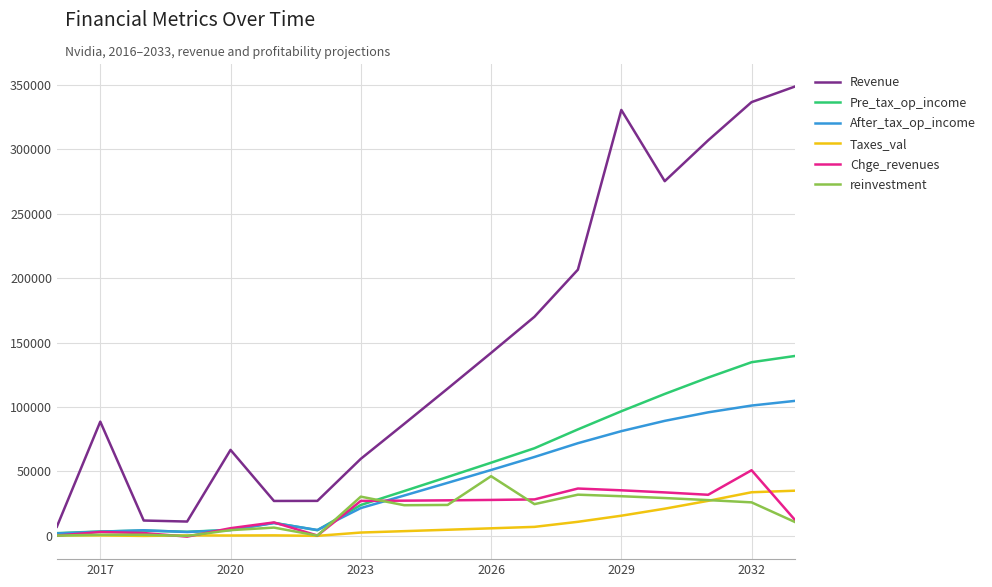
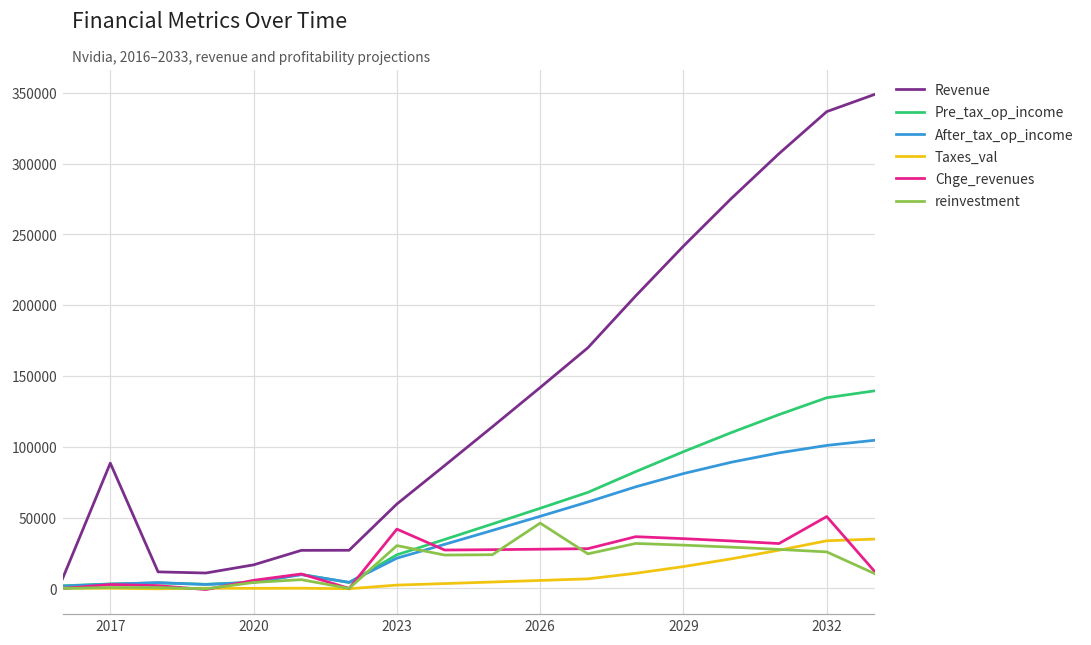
Revenue, 2020: 67000 -> 17000
Chge_revenues, 2023: 27000 -> 42000
Revenue, 2029: 331000 -> 242000
